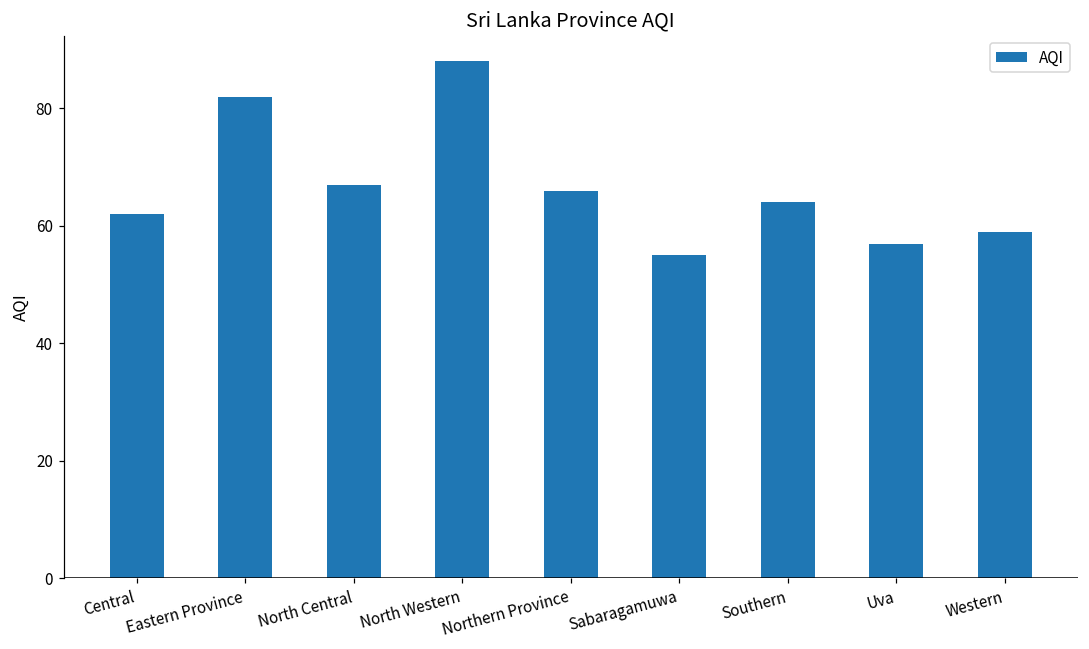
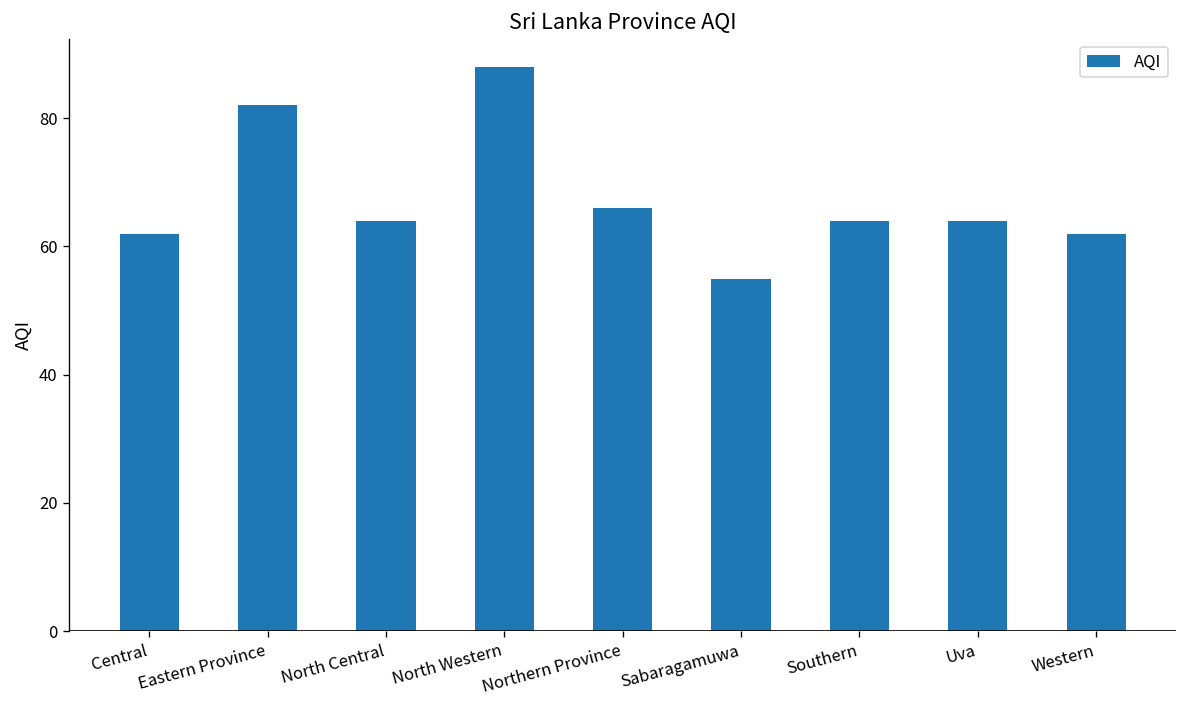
North Central: 67 -> 64
Uva: 57 -> 64
Western: 59 -> 62
